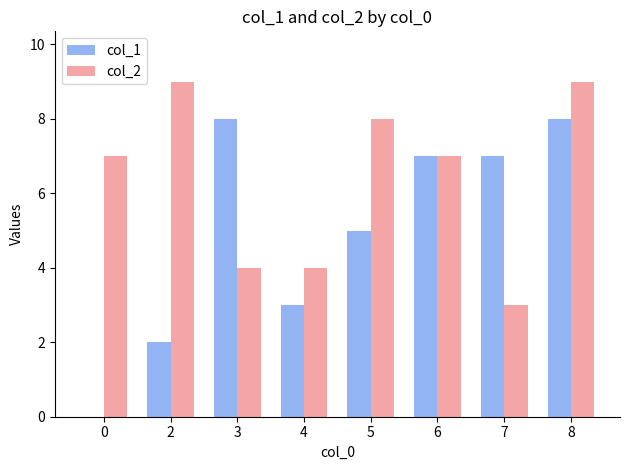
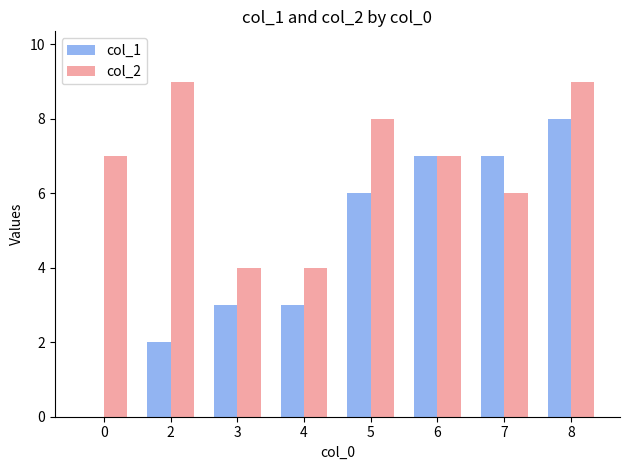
col_1, 3: 8 -> 3
col_1, 5: 5 -> 6
col_2, 7: 3 -> 6
